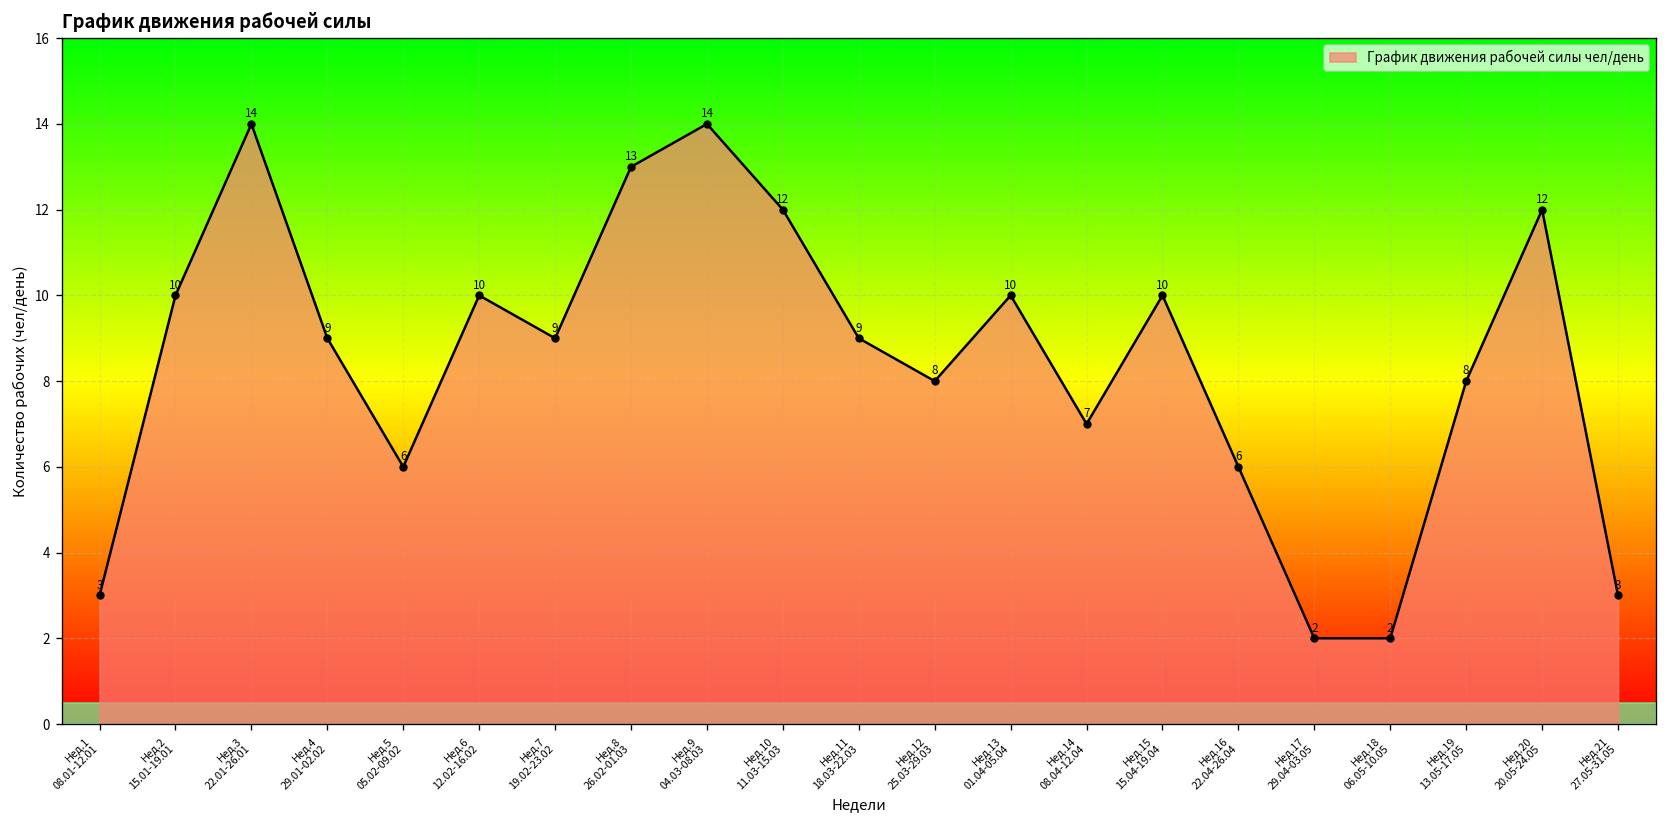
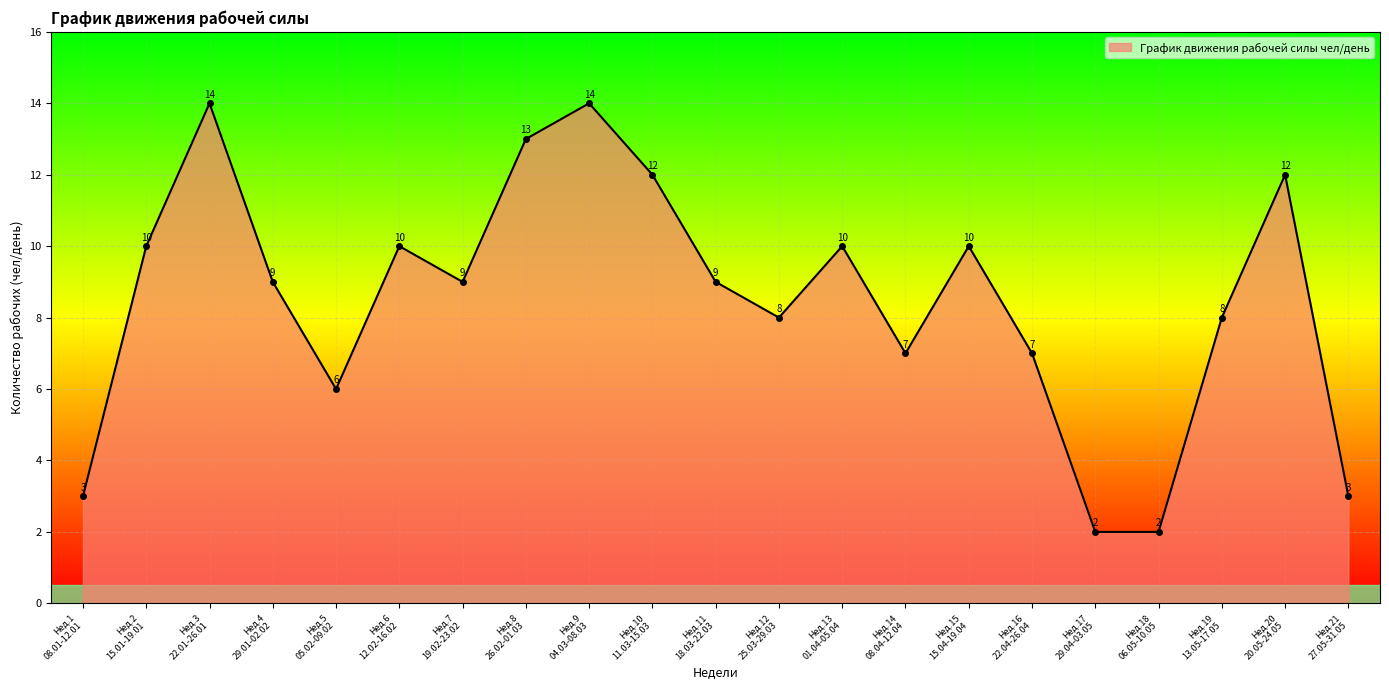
Нед.16 22.04-26.04: 6 -> 7
